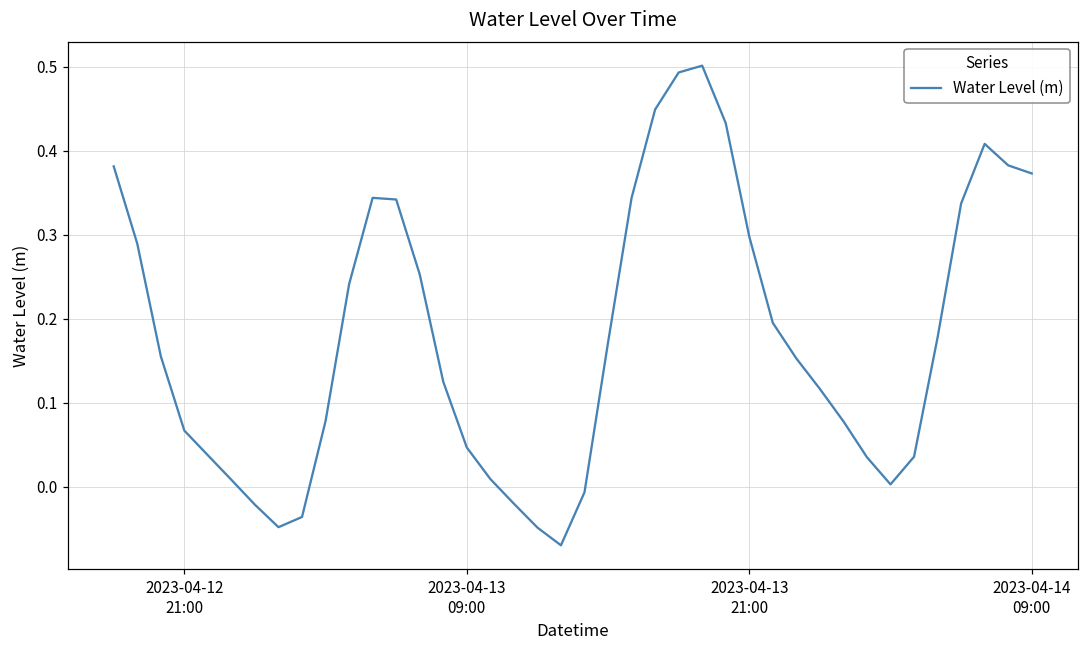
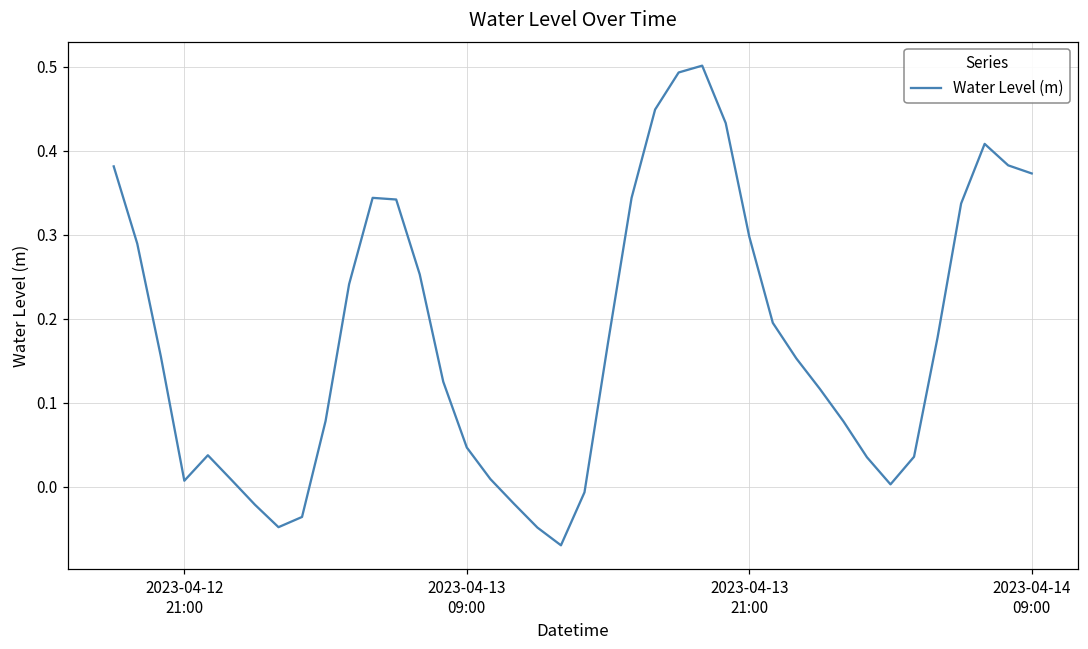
2023-04-12 21:00: 0.07 -> 0.01
